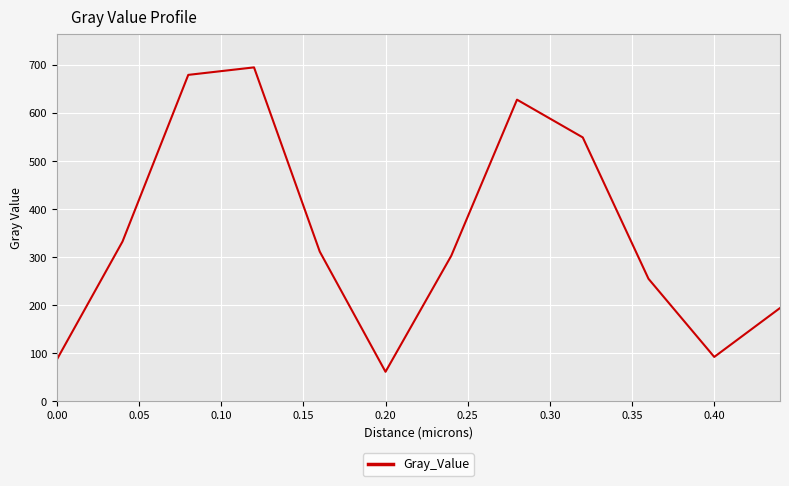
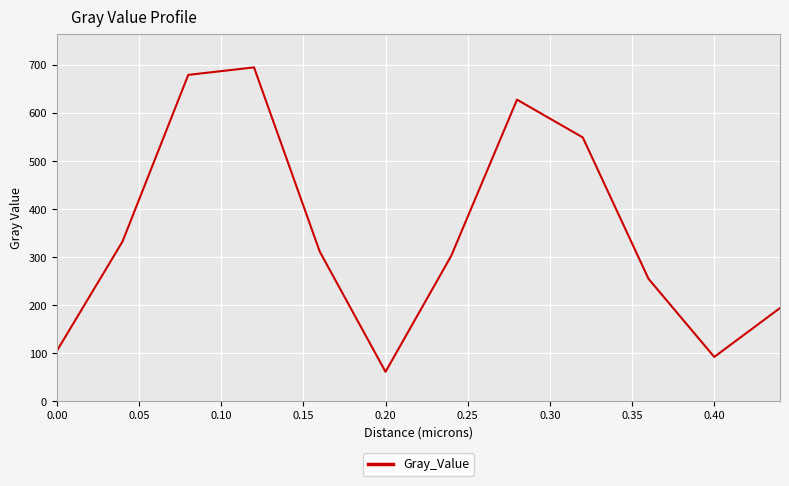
0.00: 90 -> 100
